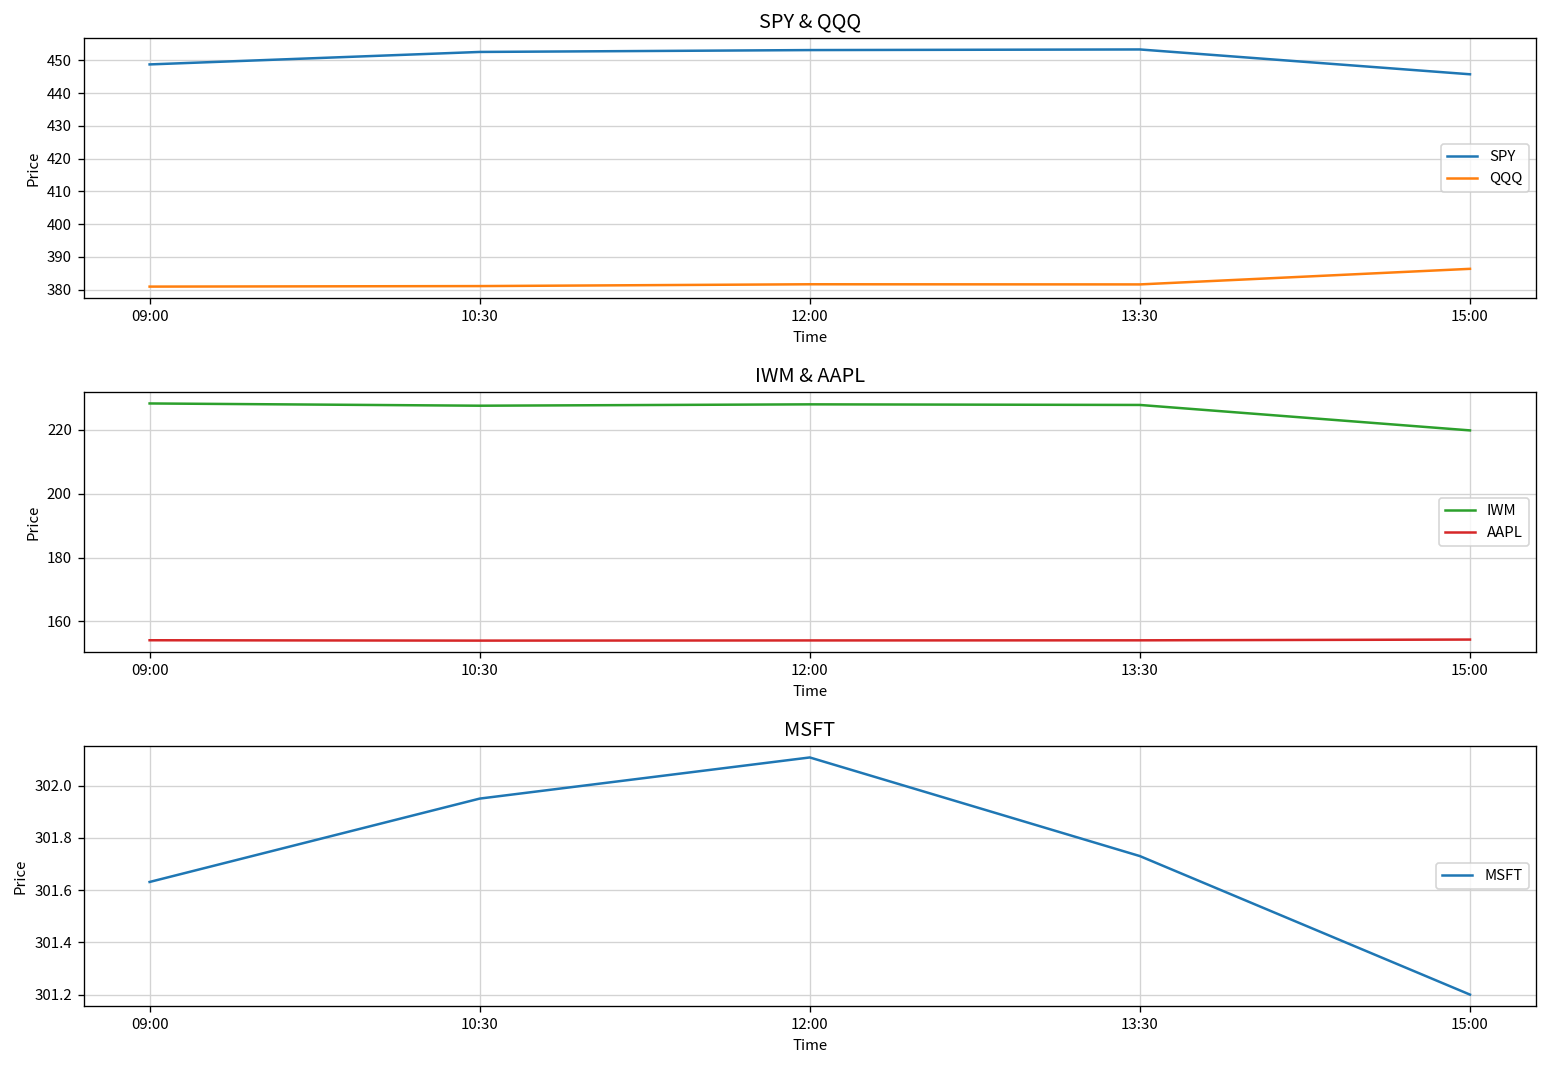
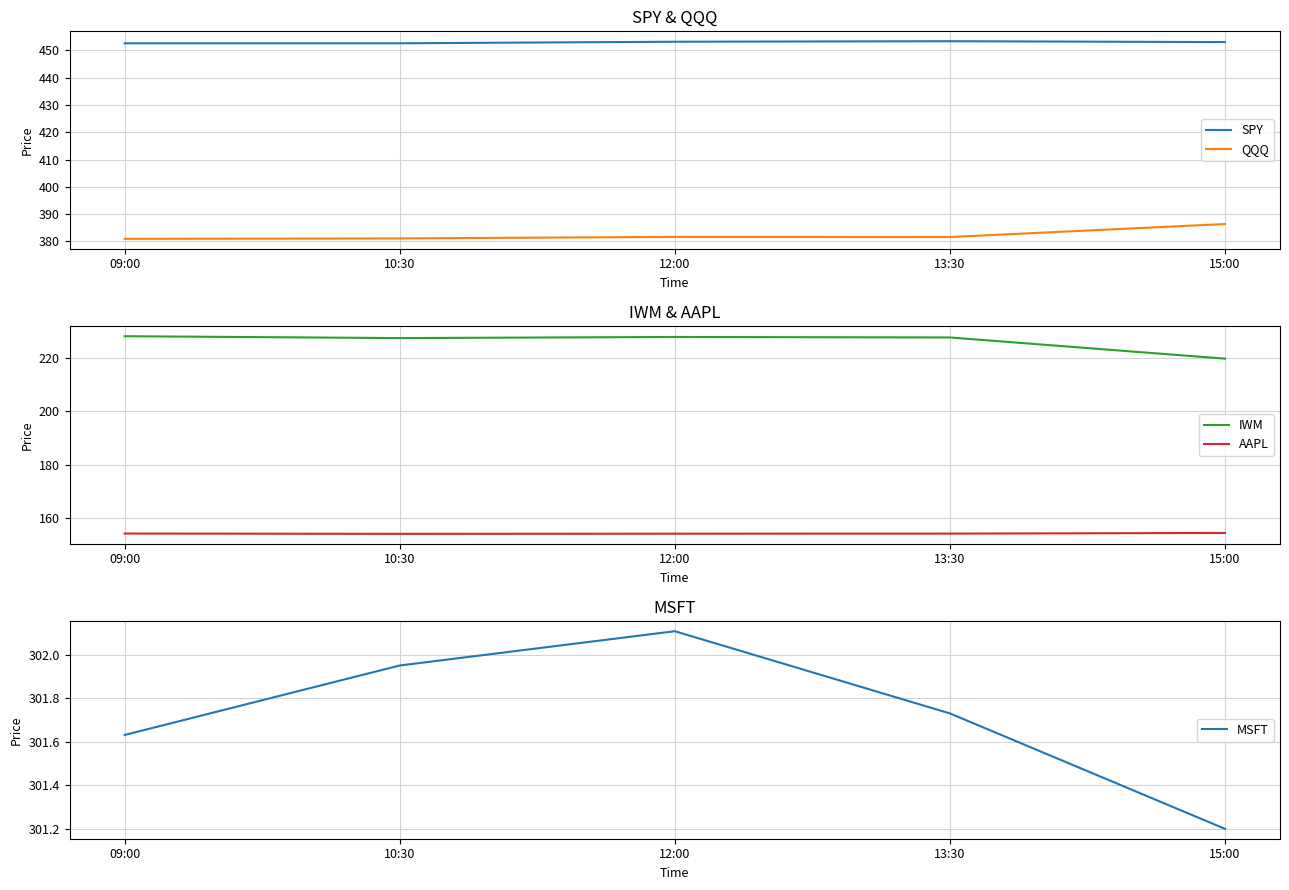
SPY & QQQ, SPY, 09:00: 449 -> 453
SPY & QQQ, SPY, 15:00: 446 -> 453
